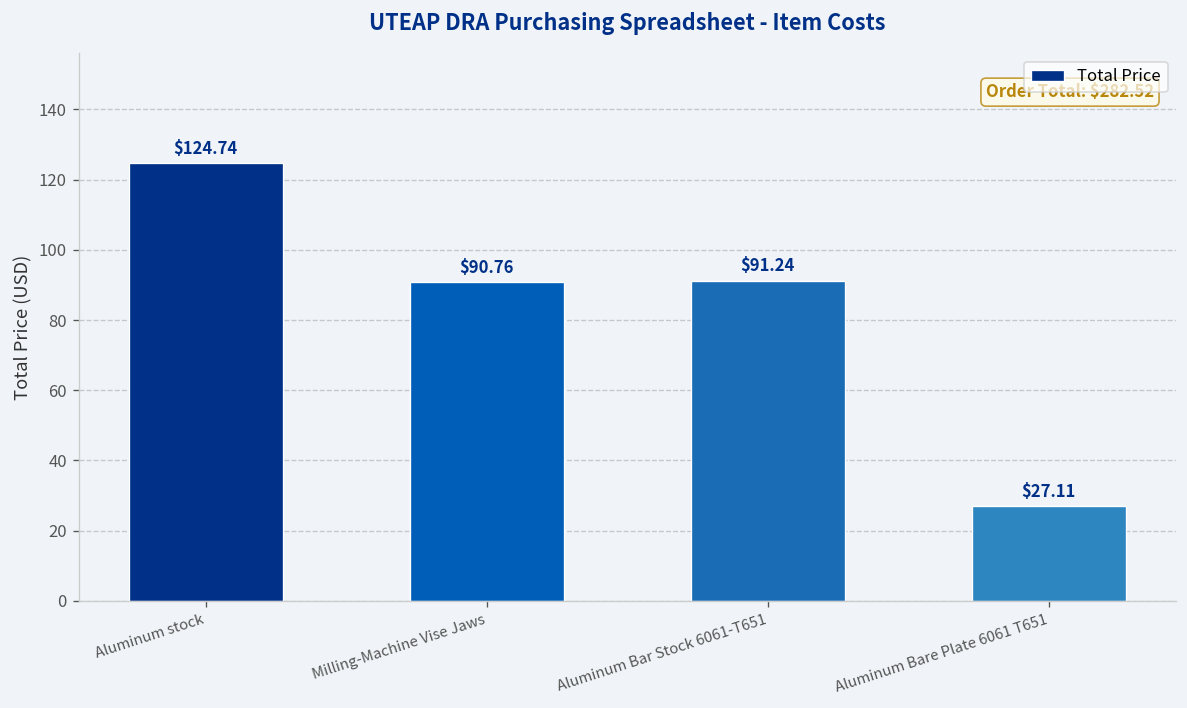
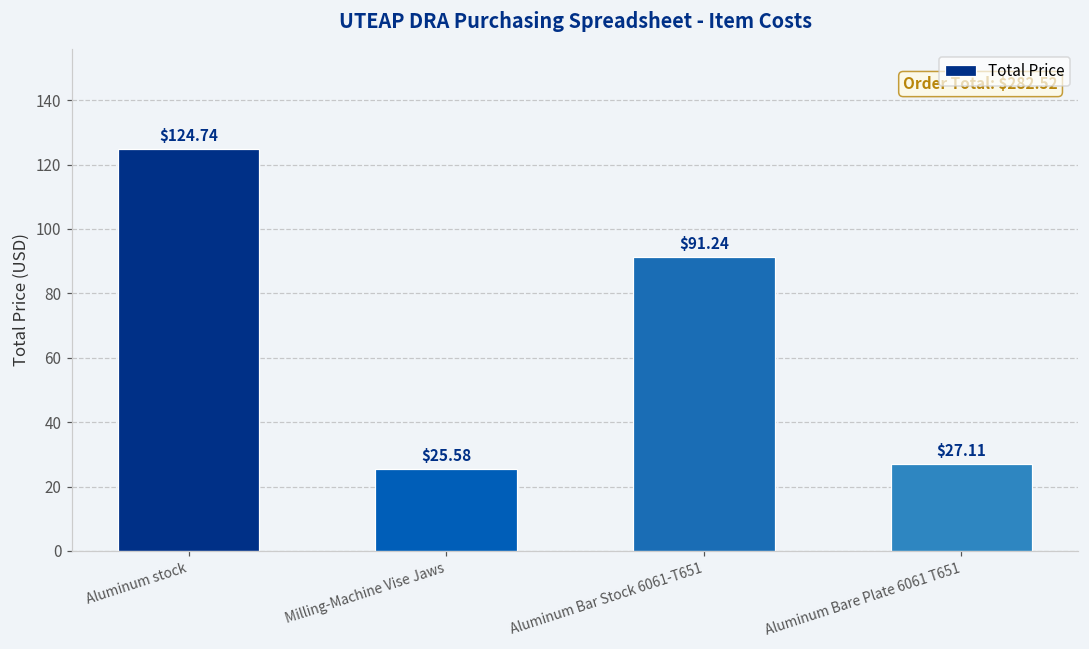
Milling-Machine Vise Jaws: $90.76 -> $25.58
